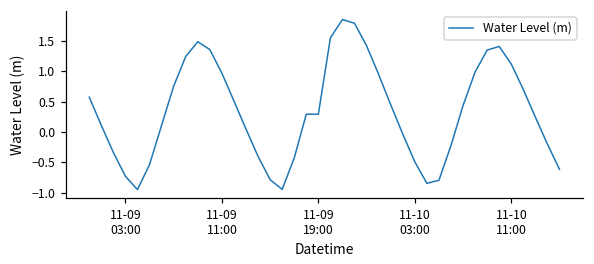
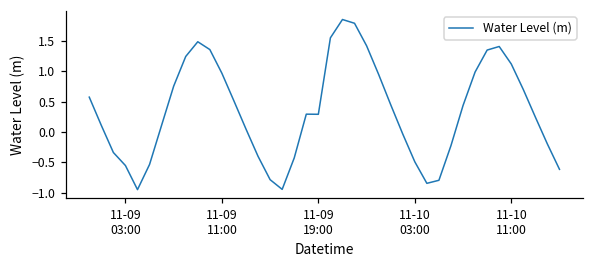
11-09 03:00: -0.7 -> -0.6
